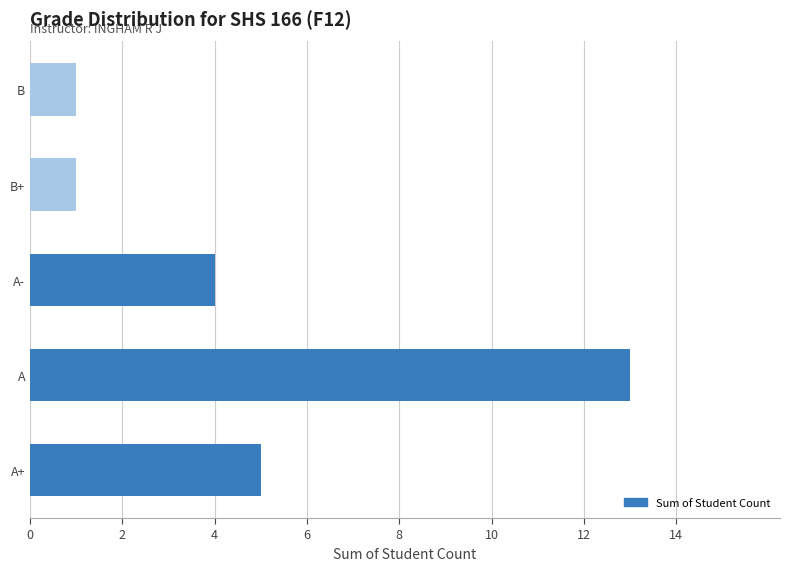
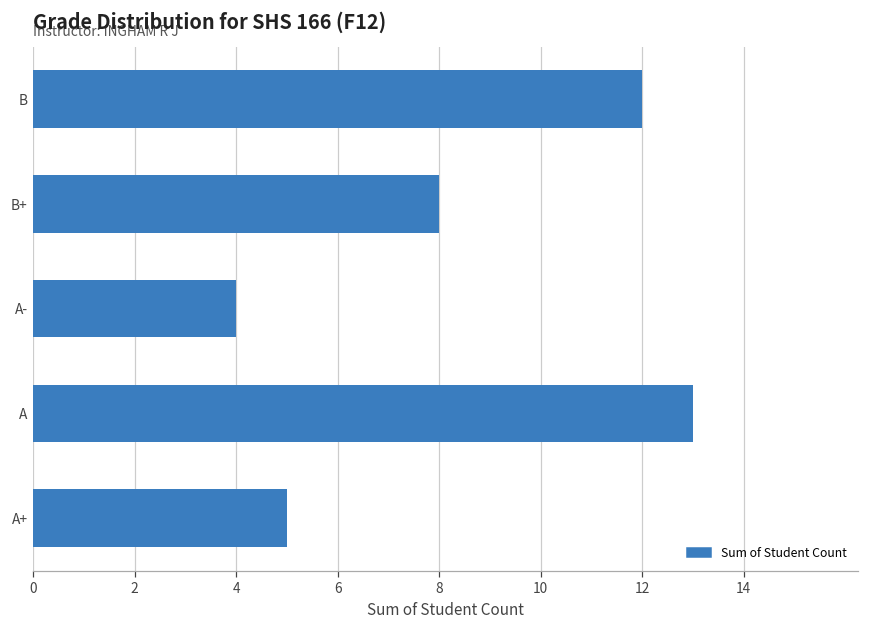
B: 1 -> 12
B+: 1 -> 8
